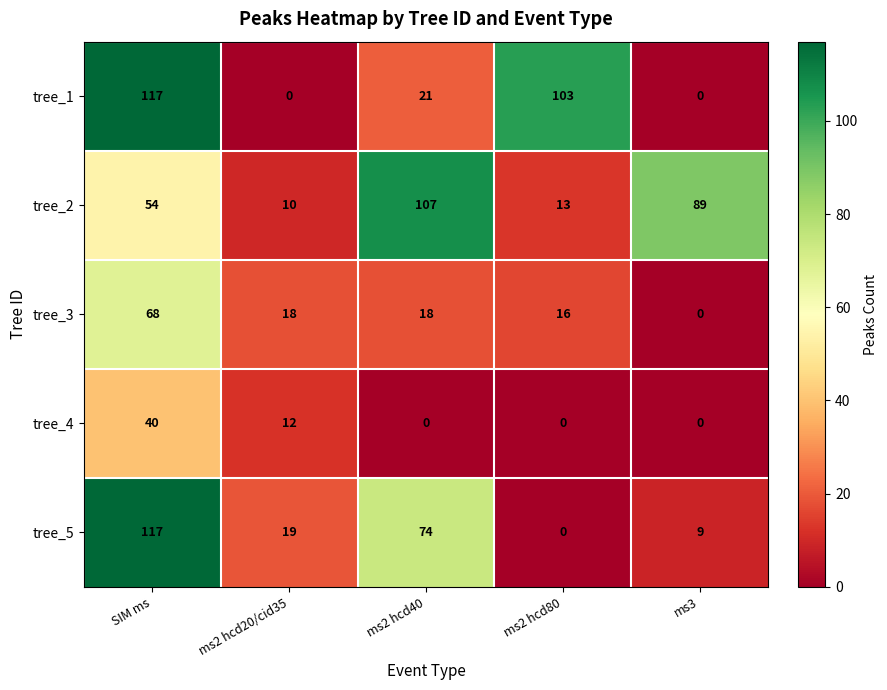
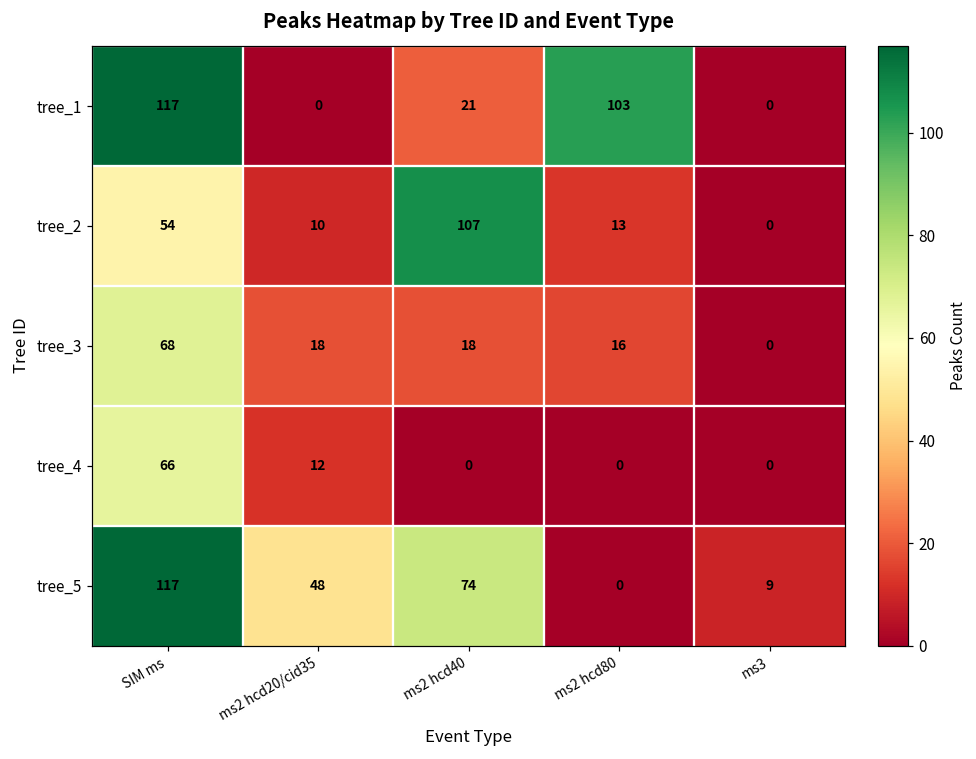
tree_2, ms3: 89 -> 0
tree_4, SIM ms: 40 -> 66
tree_5, ms2 hcd20/cid35: 19 -> 48
